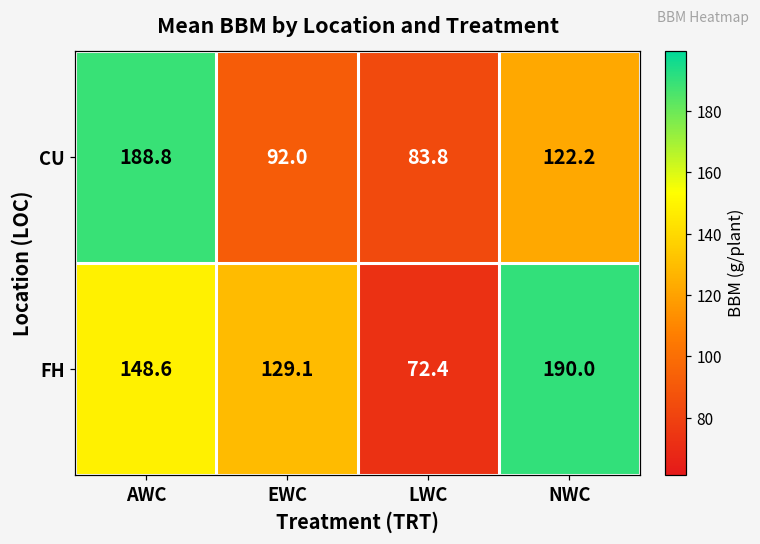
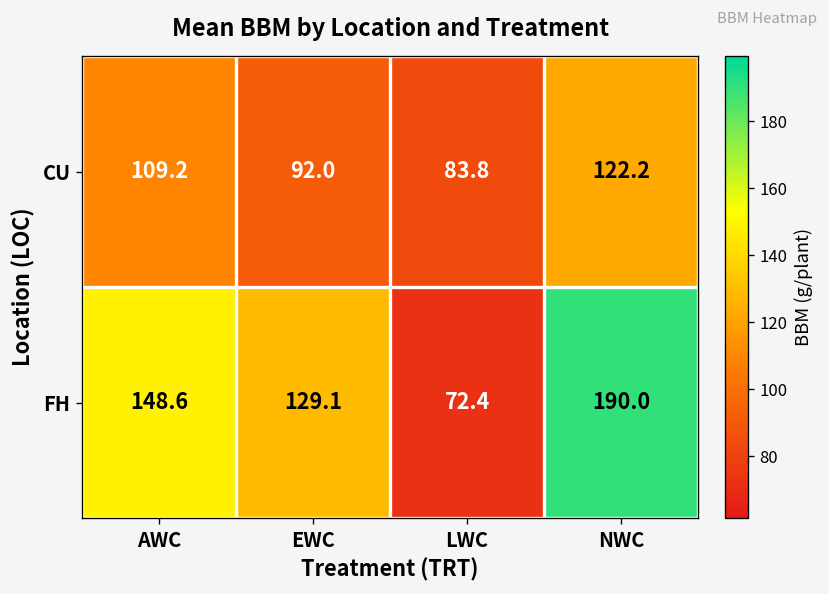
CU, AWC: 188.8 -> 109.2
